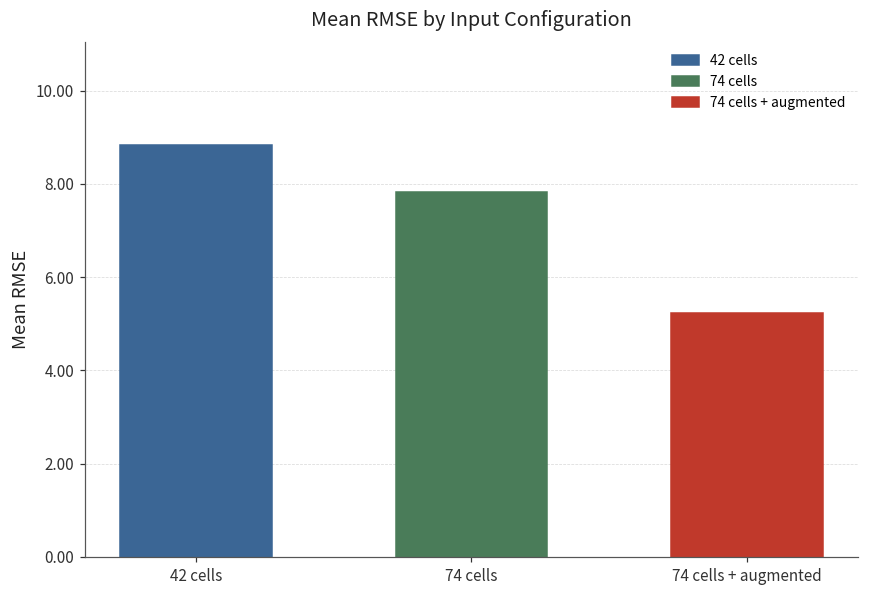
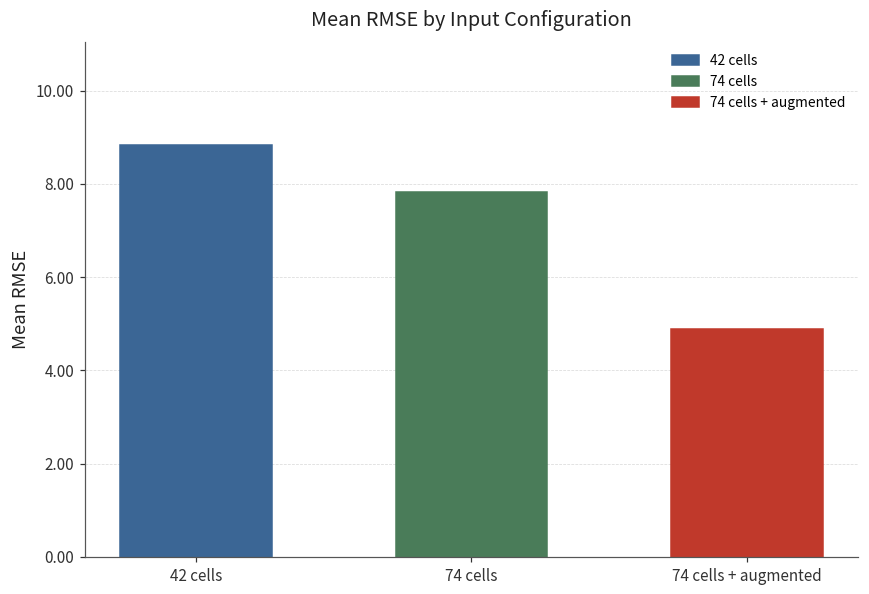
74 cells + augmented: 5.2 -> 4.9
